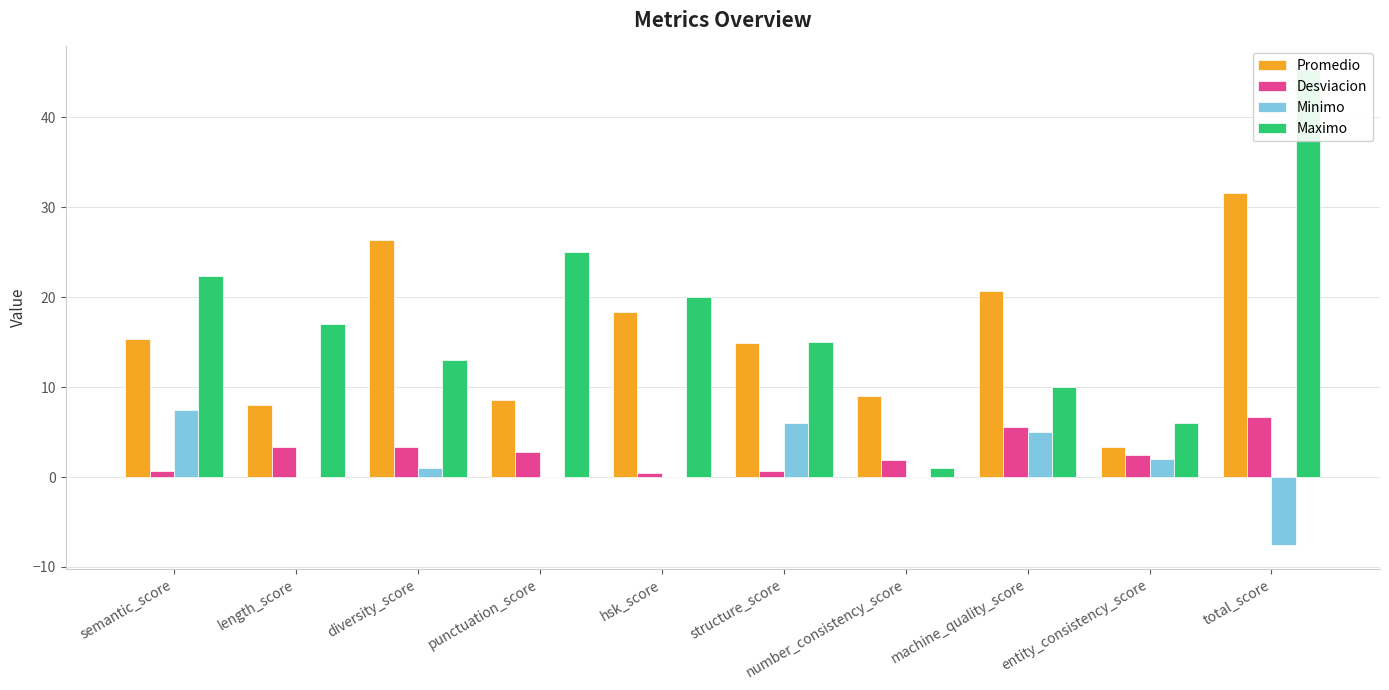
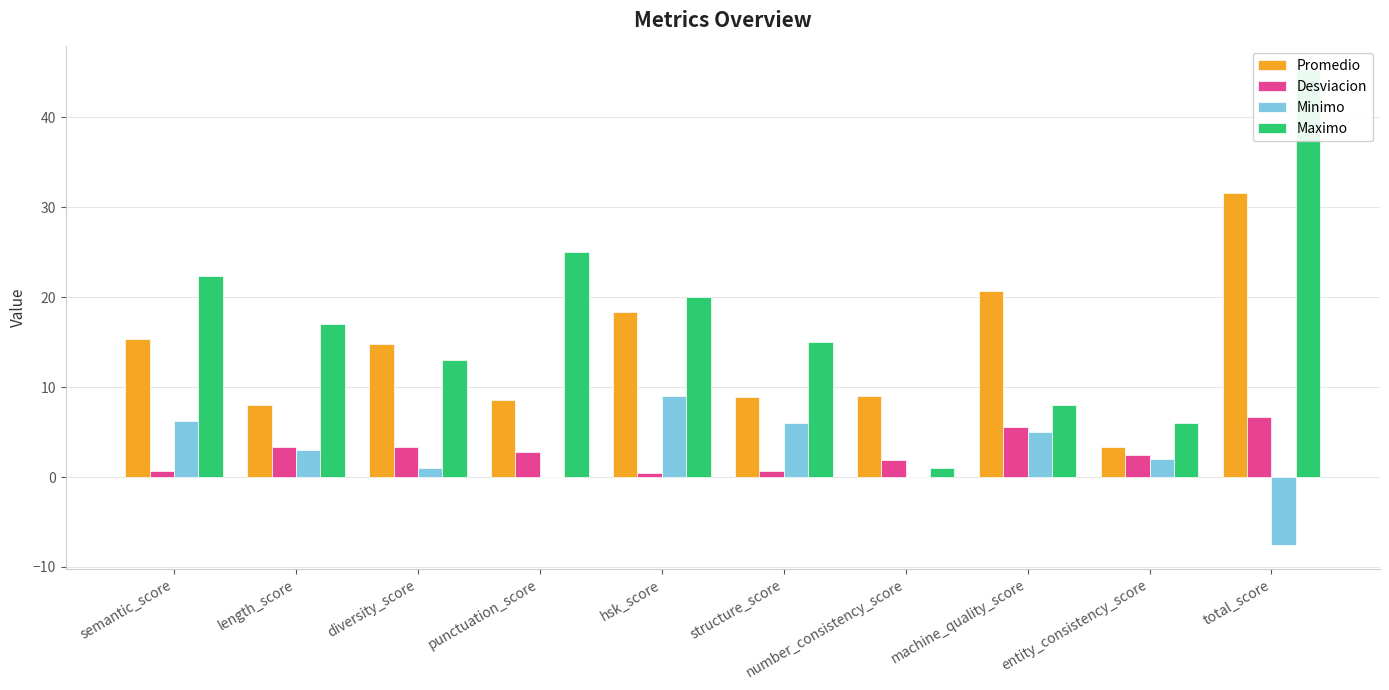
Minimo, semantic_score: 7 -> 6
Minimo, length_score: 0 -> 3
Promedio, diversity_score: 26 -> 15
Minimo, hsk_score: 0 -> 9
Promedio, structure_score: 15 -> 9
Maximo, machine_quality_score: 10 -> 8
